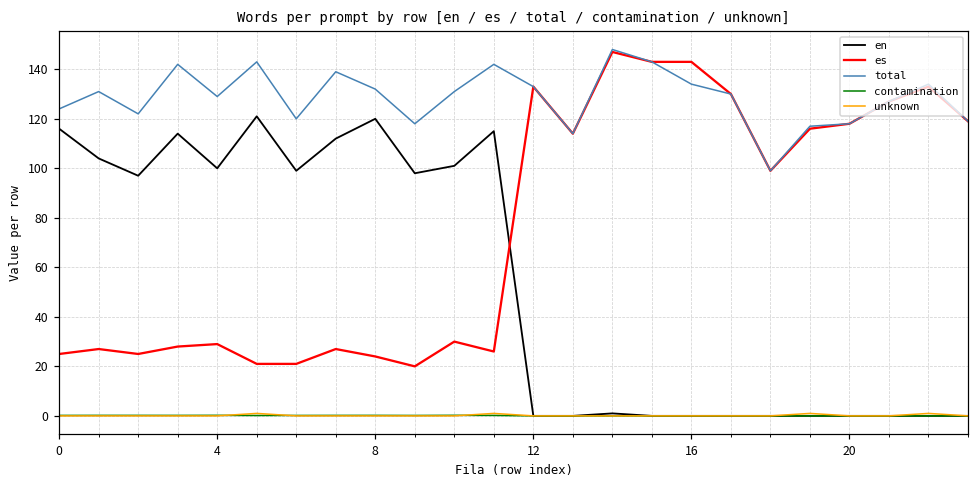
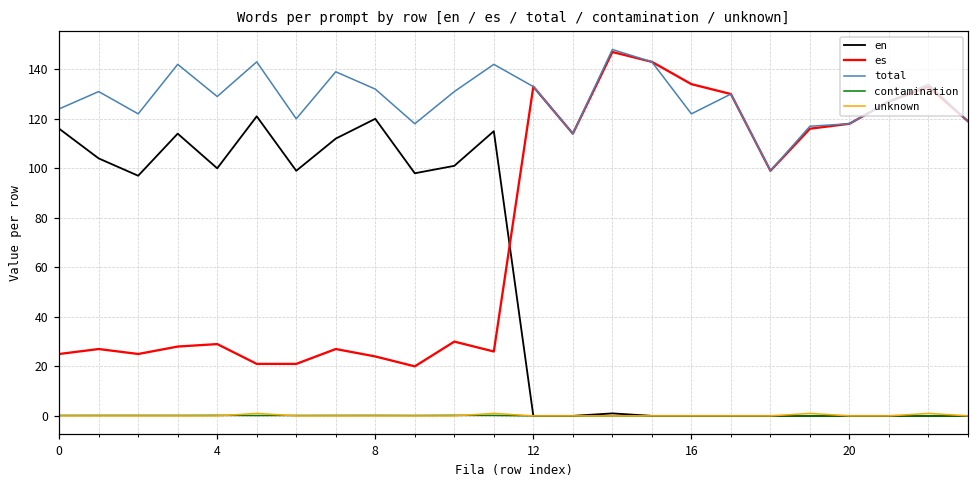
es, 16: 143 -> 134
total, 16: 134 -> 122
